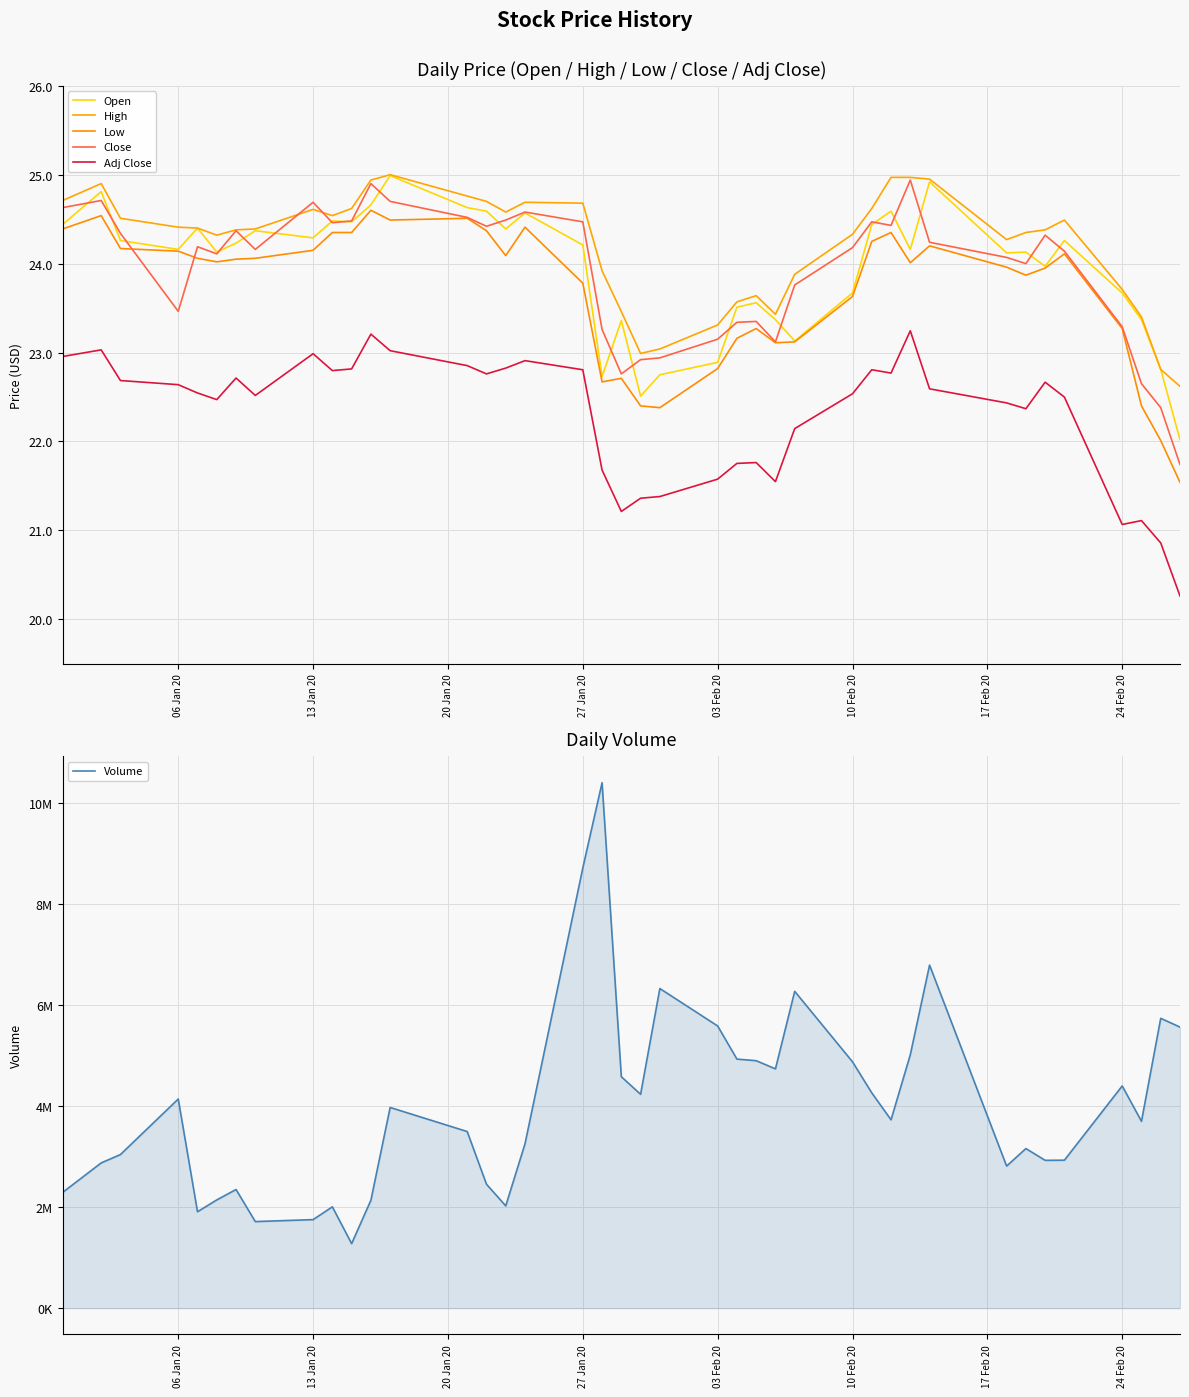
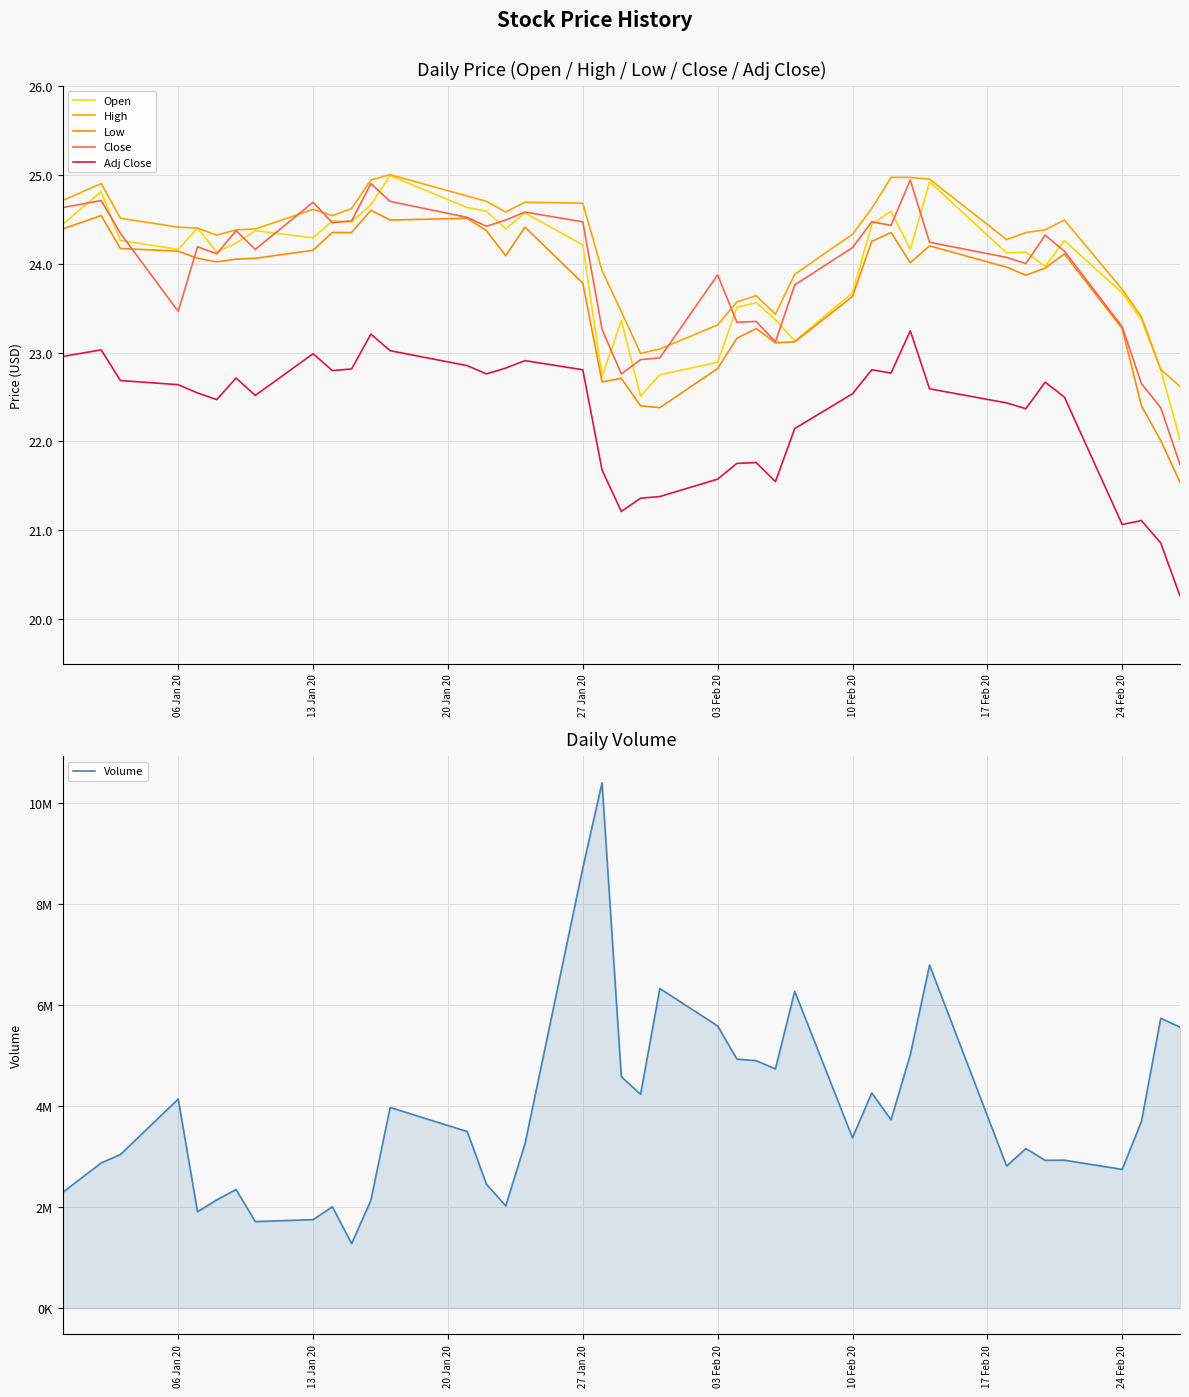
Daily Price (Open / High / Low / Close / Adj Close), Close, 03 Feb 20: 23.1 -> 23.9
Daily Volume, 10 Feb 20: 4900000 -> 3400000
Daily Volume, 24 Feb 20: 4400000 -> 2700000
